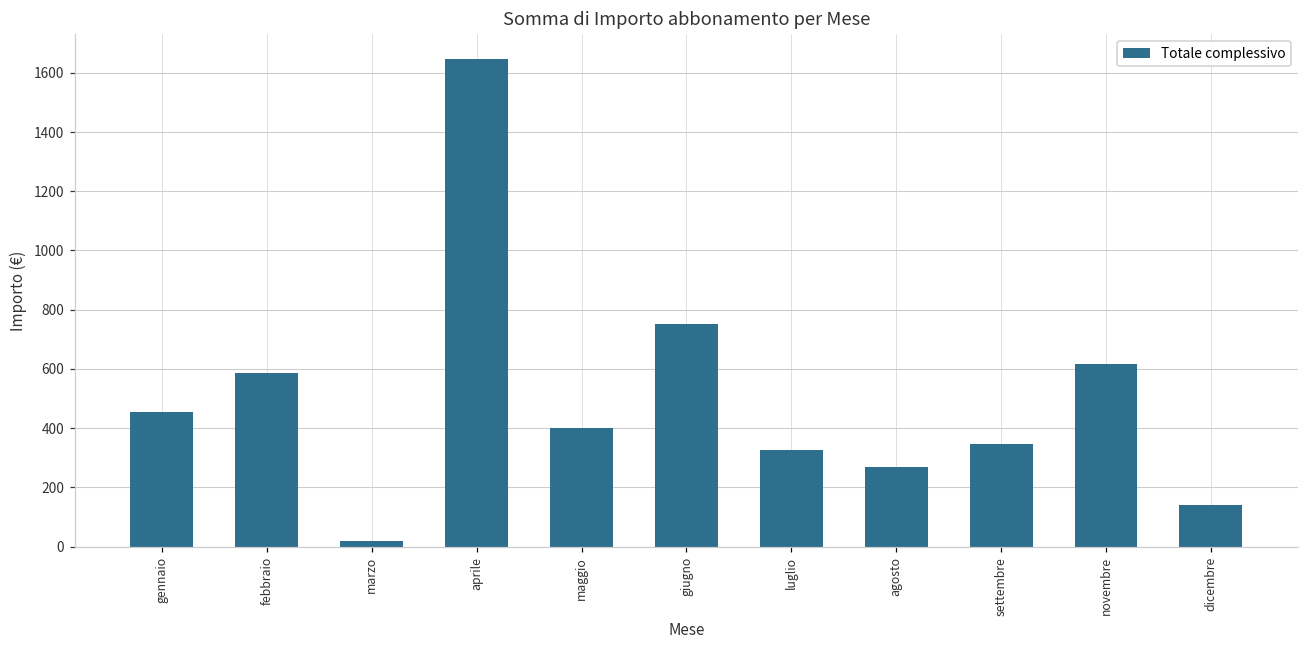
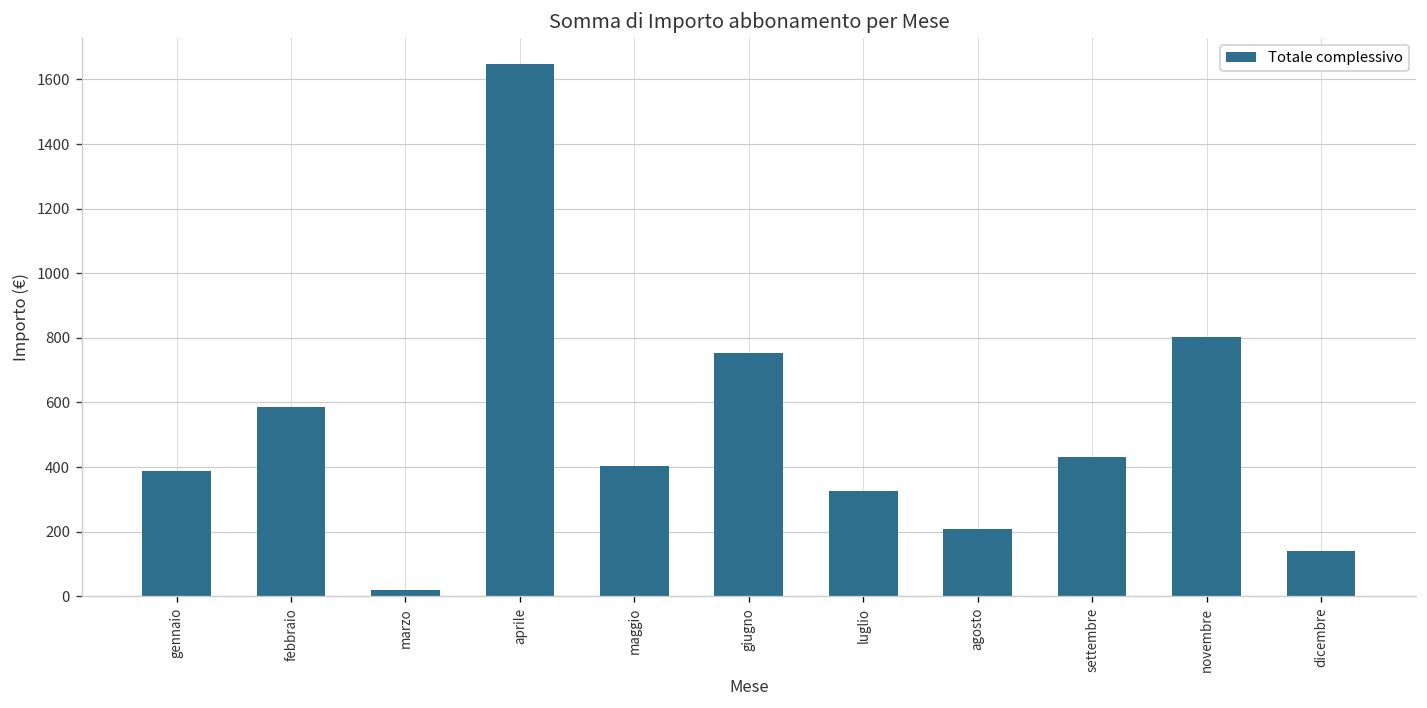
gennaio: 450 -> 390
agosto: 270 -> 210
settembre: 350 -> 430
novembre: 620 -> 800
